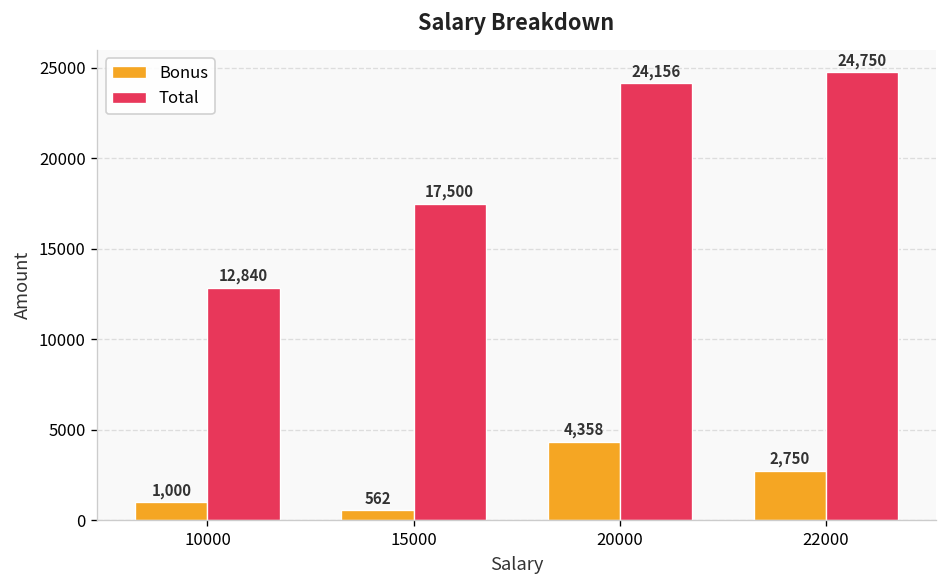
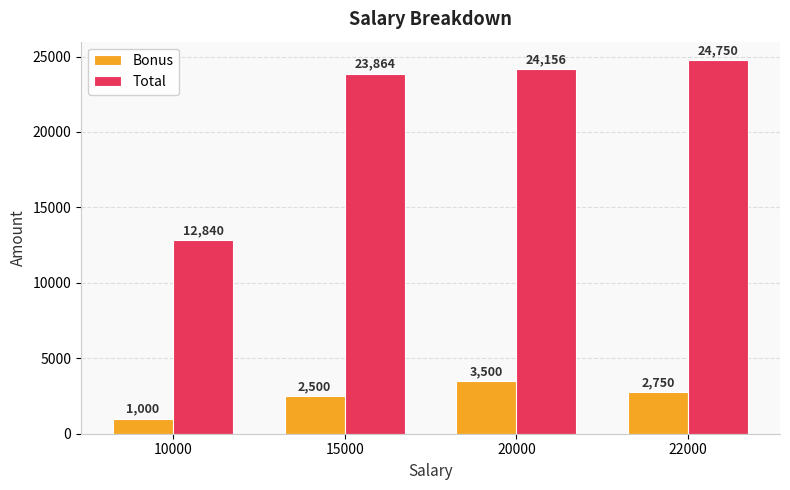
Bonus, 15000: 562 -> 2,500
Total, 15000: 17,500 -> 23,864
Bonus, 20000: 4,358 -> 3,500
